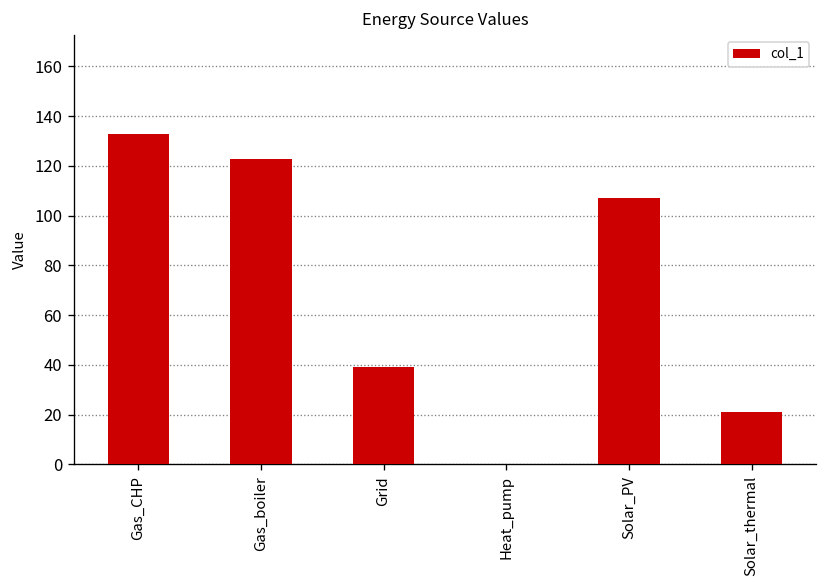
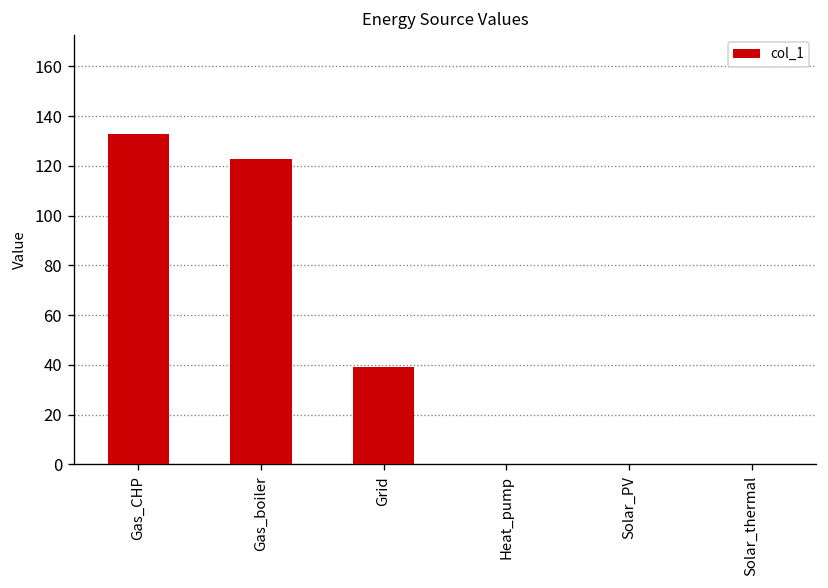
Solar_PV: 107 -> 0
Solar_thermal: 21 -> 0
